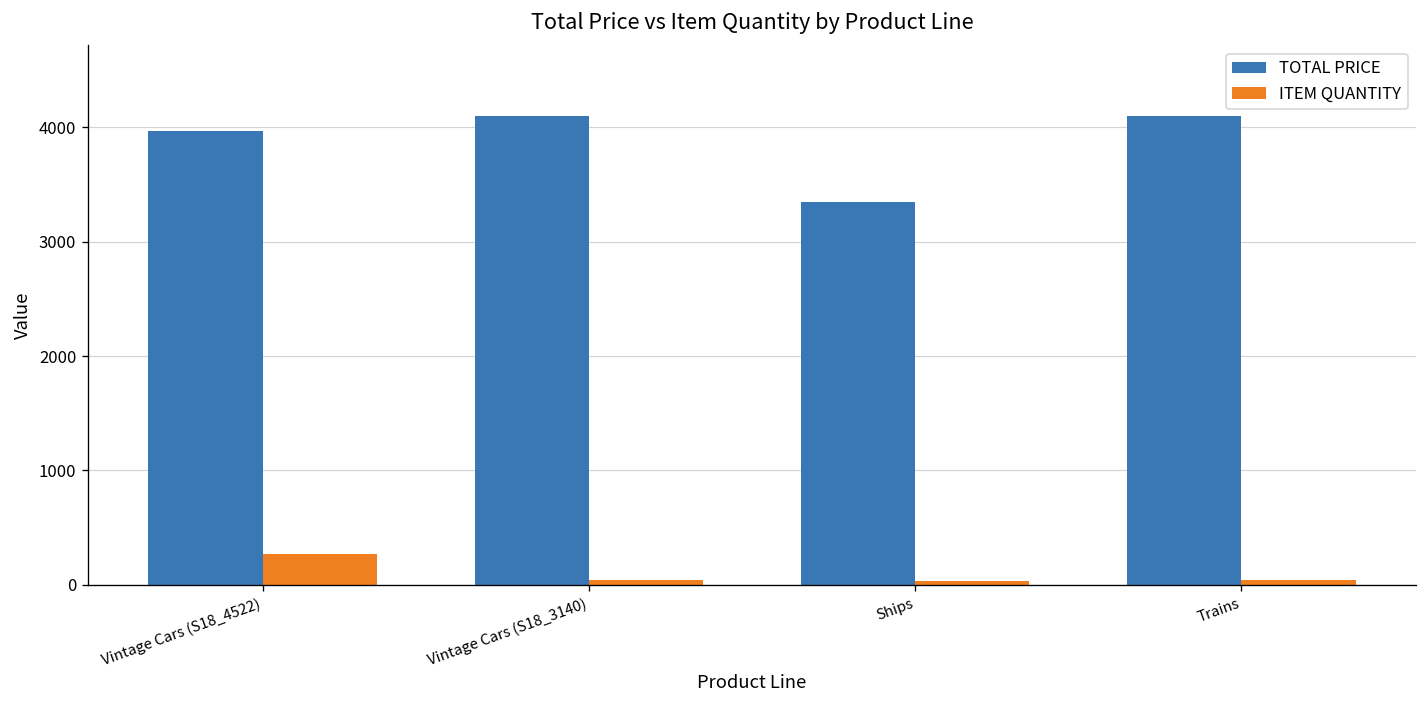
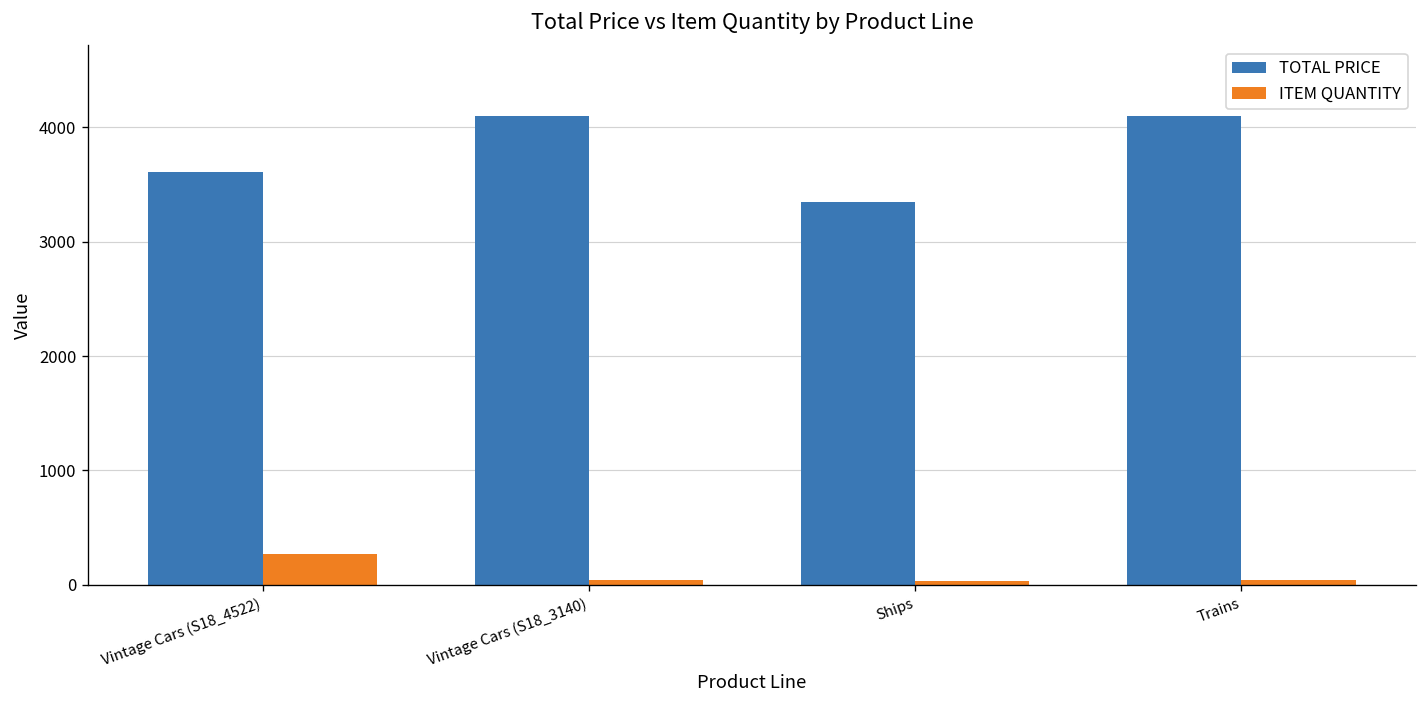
TOTAL PRICE, Vintage Cars (S18_4522): 4000 -> 3600
